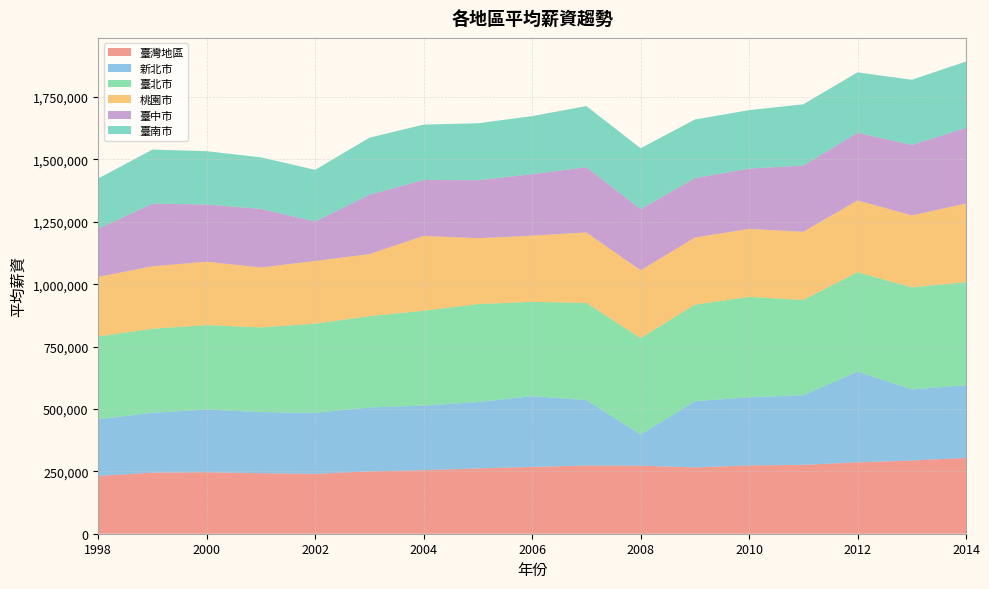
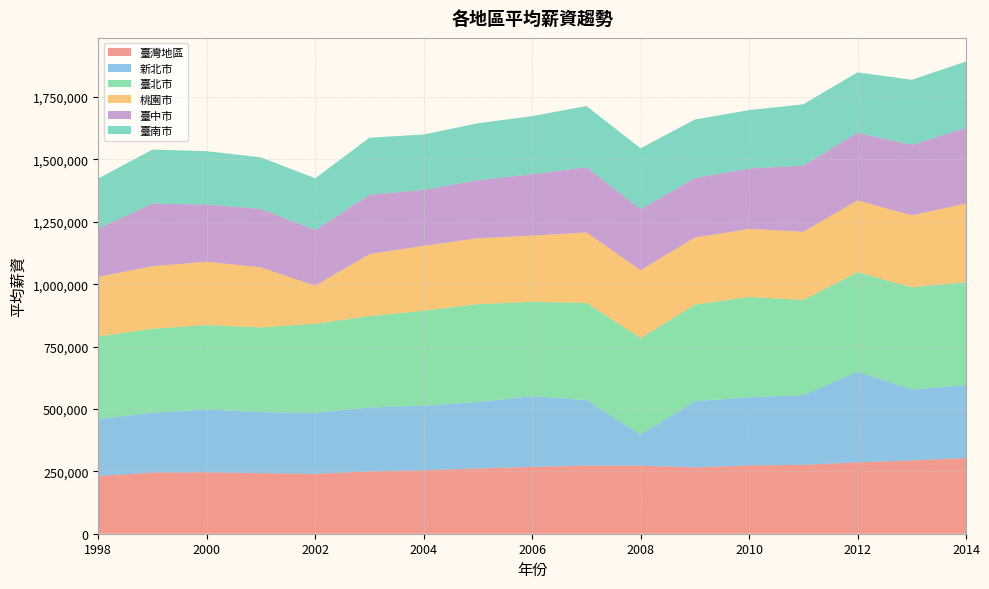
桃園市, 2002: 250,000 -> 150,000
臺中市, 2002: 160,000 -> 220,000
桃園市, 2004: 300,000 -> 260,000
